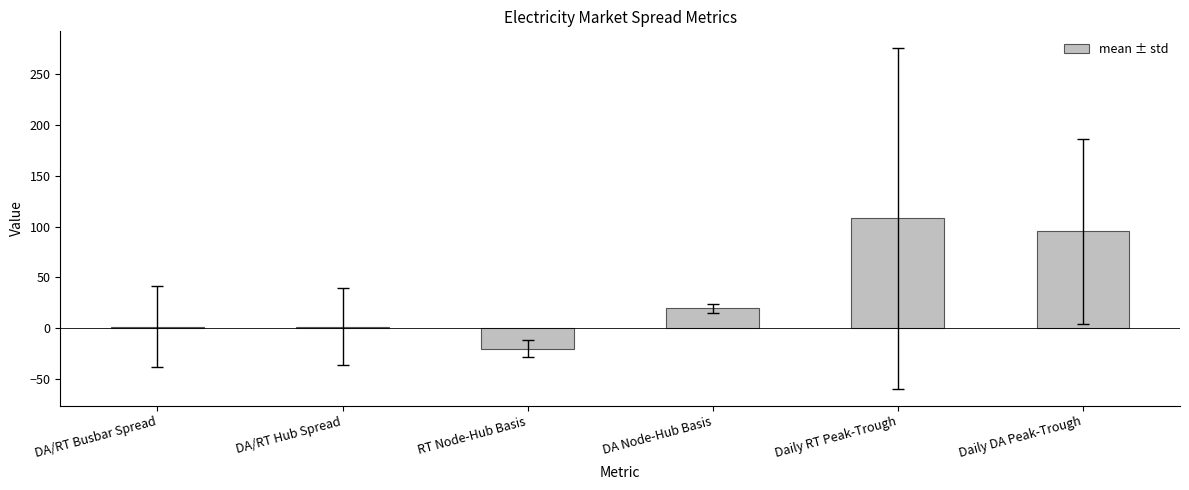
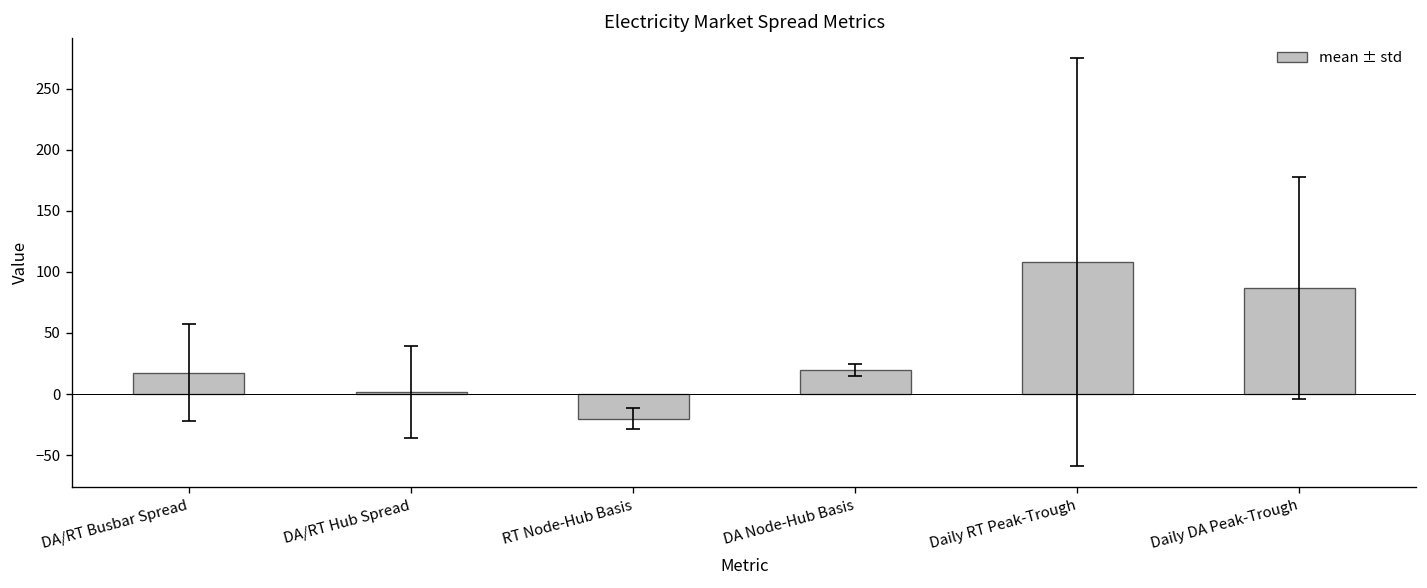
mean ± std, DA/RT Busbar Spread: 2 -> 18
mean ± std, Daily DA Peak-Trough: 96 -> 87
